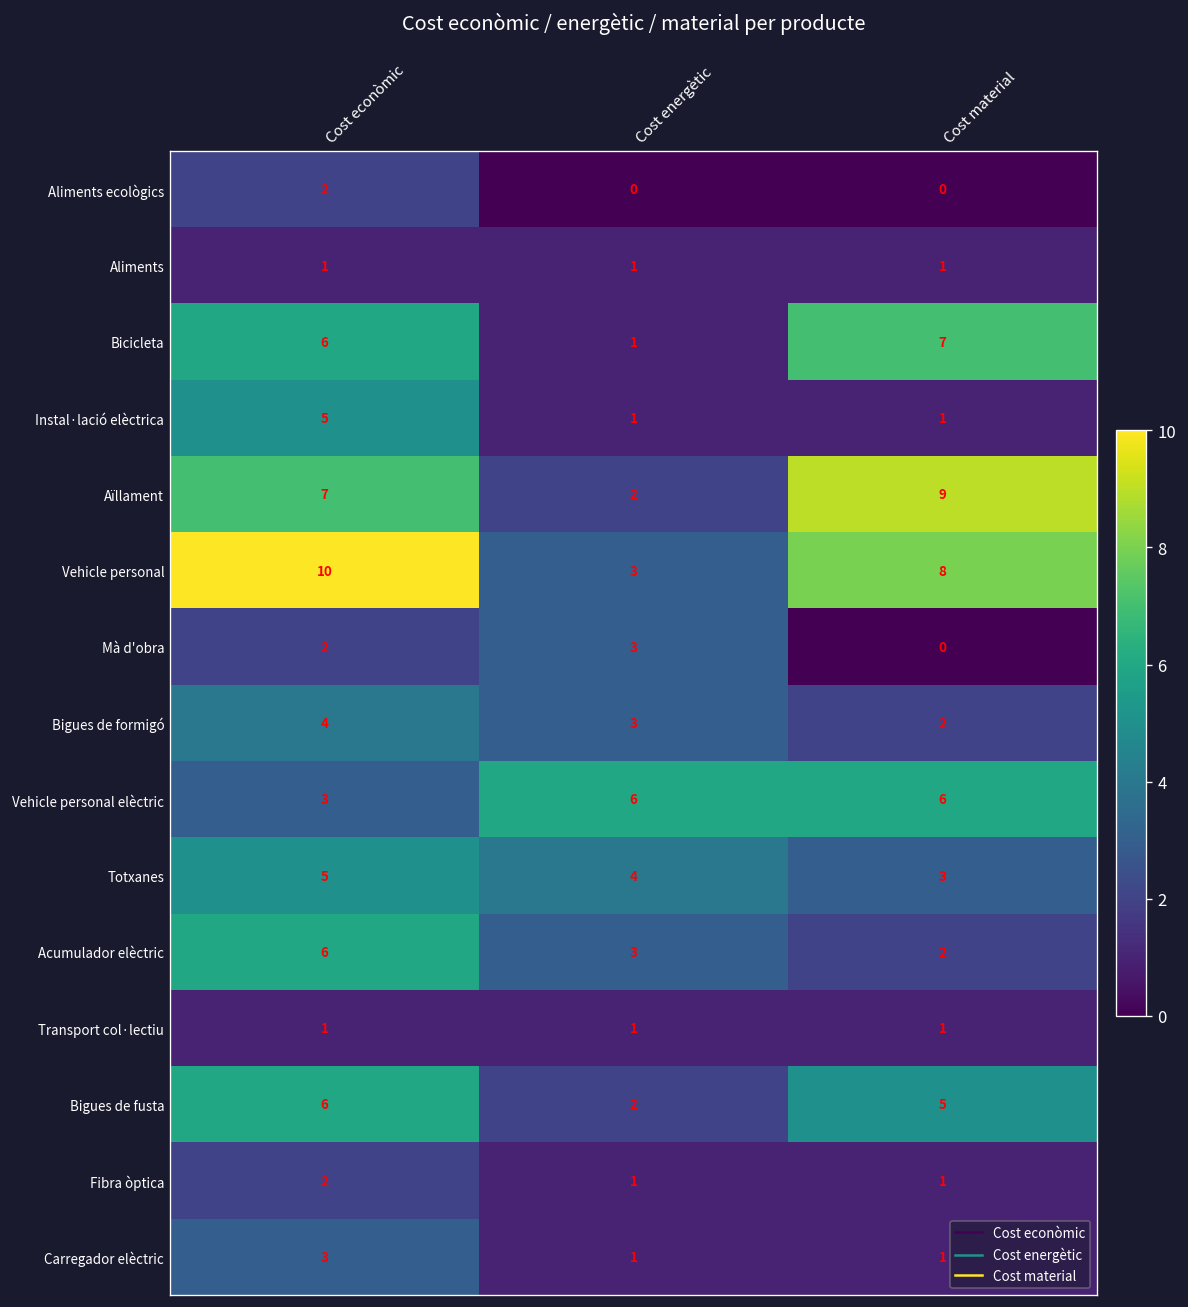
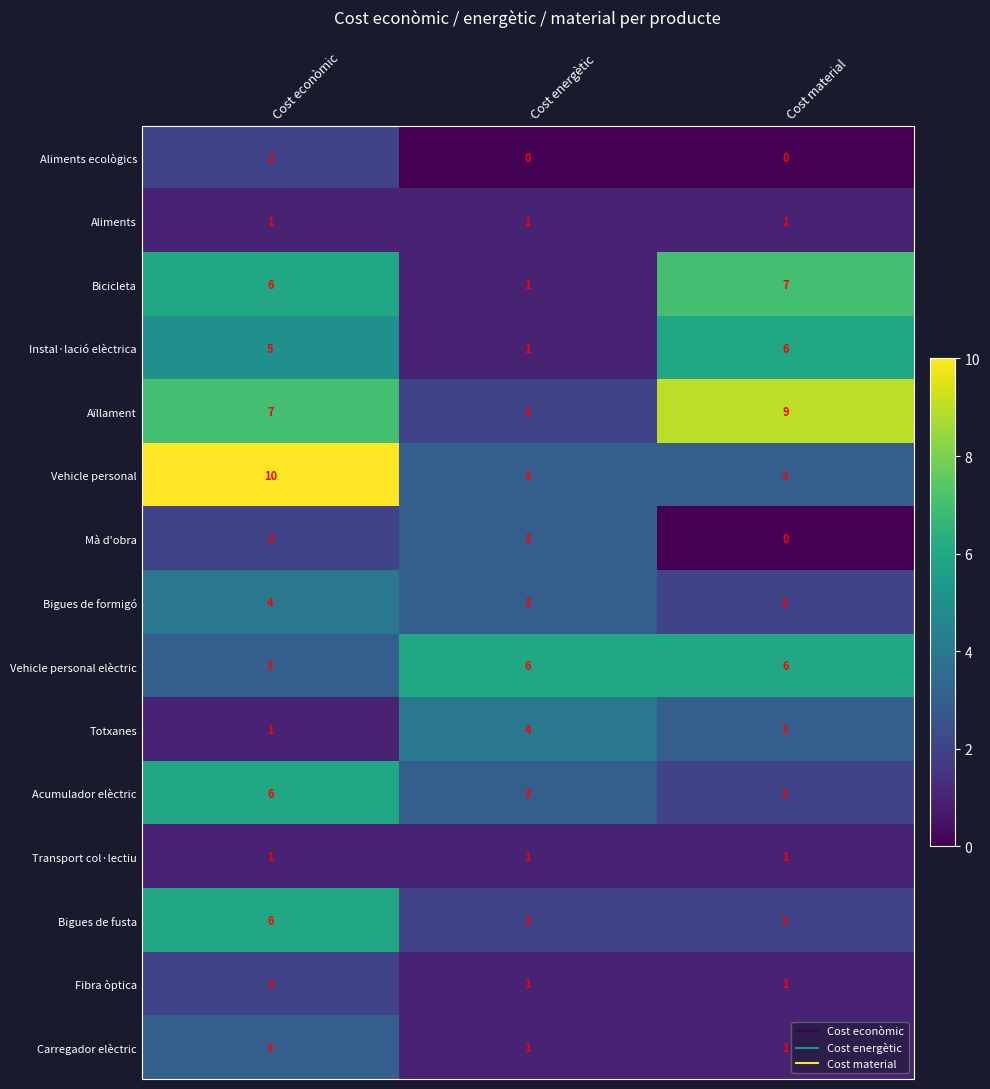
Instal·lació elèctrica, Cost material: 1 -> 6
Vehicle personal, Cost material: 8 -> 3
Totxanes, Cost econòmic: 5 -> 1
Bigues de fusta, Cost material: 5 -> 2
